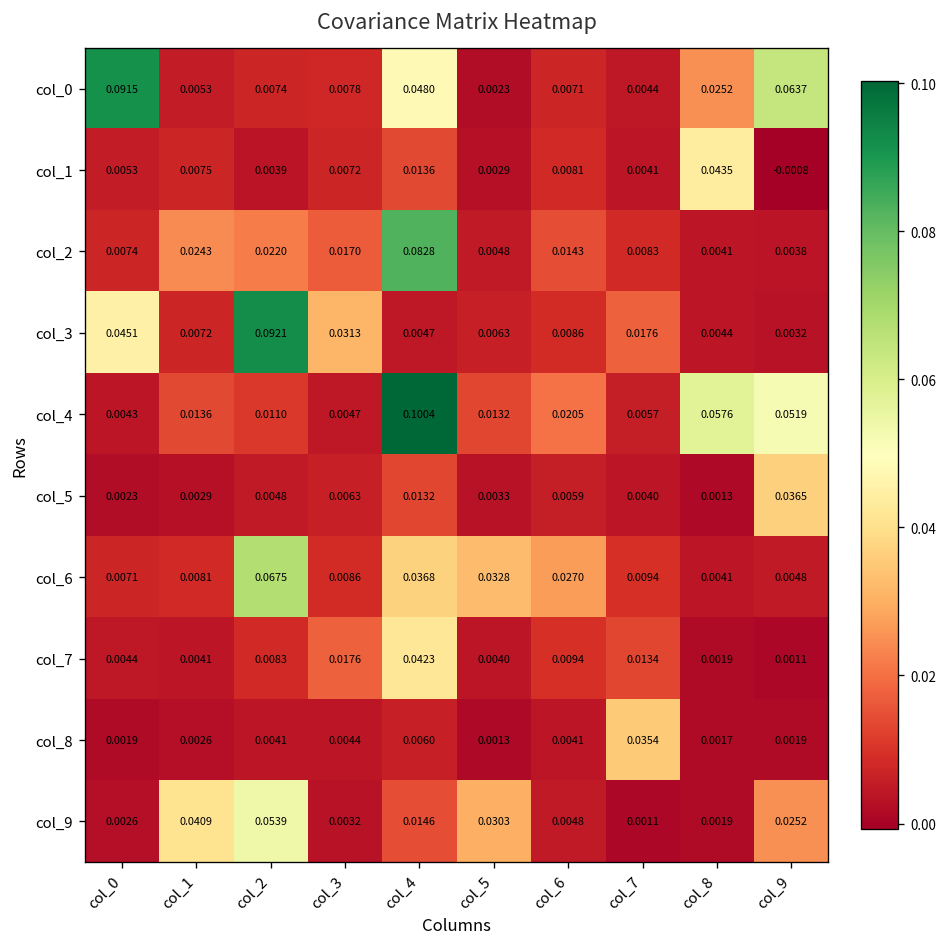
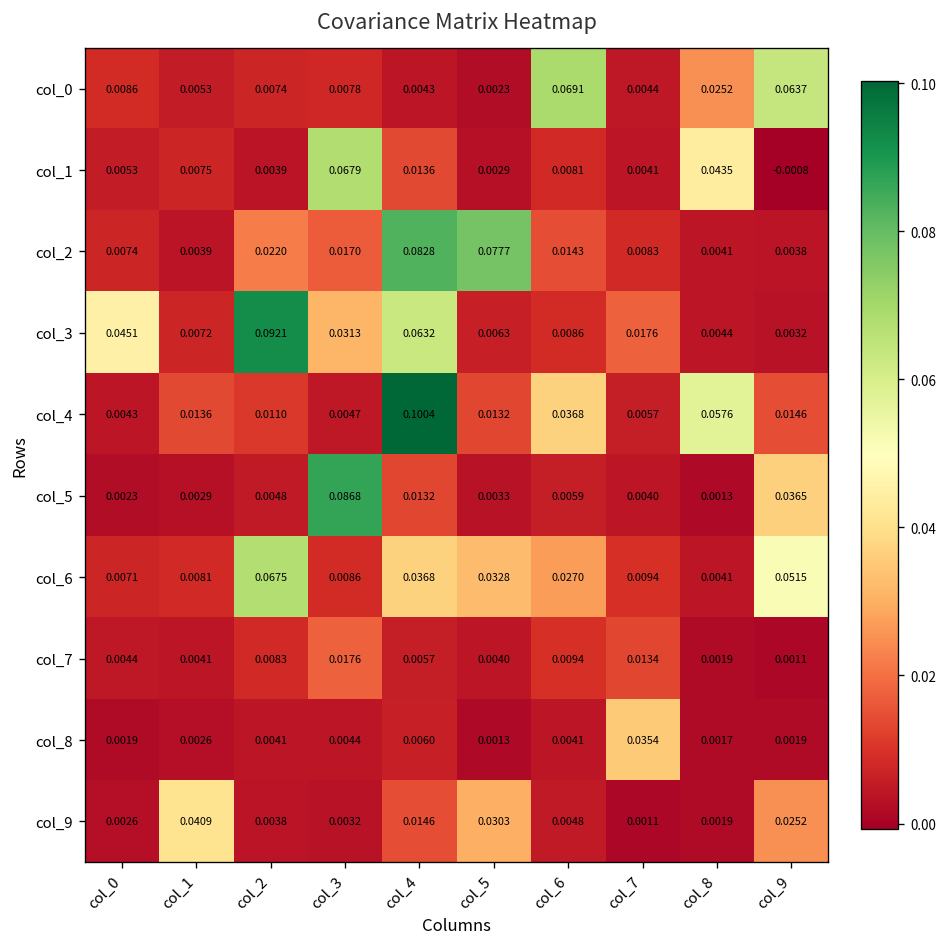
col_0, col_0: 0.0915 -> 0.0086
col_0, col_4: 0.0480 -> 0.0043
col_0, col_6: 0.0071 -> 0.0691
col_1, col_3: 0.0072 -> 0.0679
col_2, col_1: 0.0243 -> 0.0039
col_2, col_5: 0.0048 -> 0.0777
col_3, col_4: 0.0047 -> 0.0632
col_4, col_6: 0.0205 -> 0.0368
col_4, col_9: 0.0519 -> 0.0146
col_5, col_3: 0.0063 -> 0.0868
col_6, col_9: 0.0048 -> 0.0515
col_7, col_4: 0.0423 -> 0.0057
col_9, col_2: 0.0539 -> 0.0038
